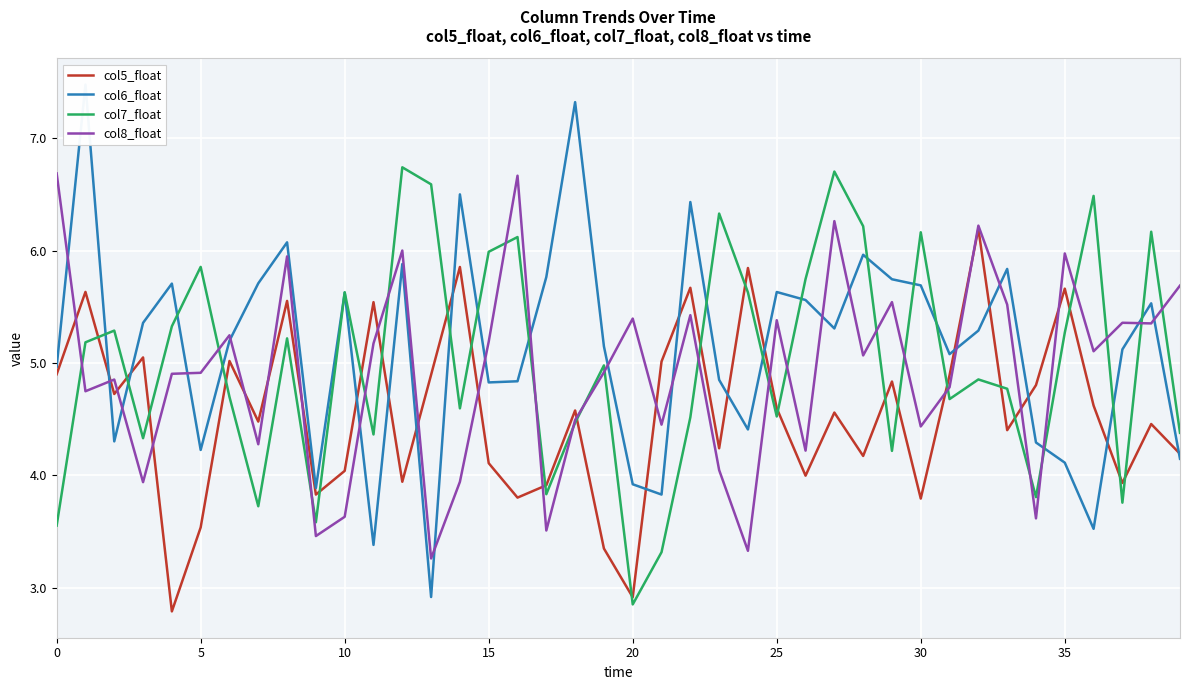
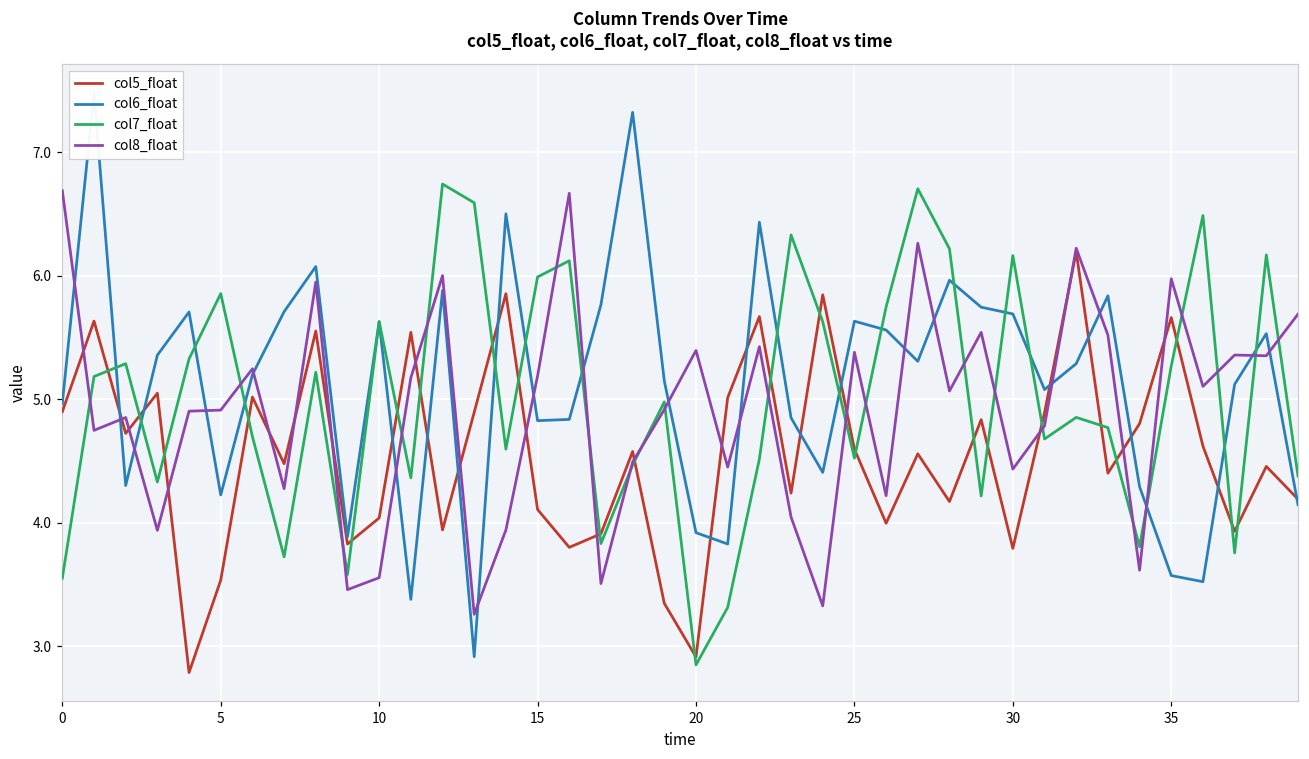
col8_float, 10: 3.63 -> 3.56
col6_float, 35: 4.11 -> 3.57
